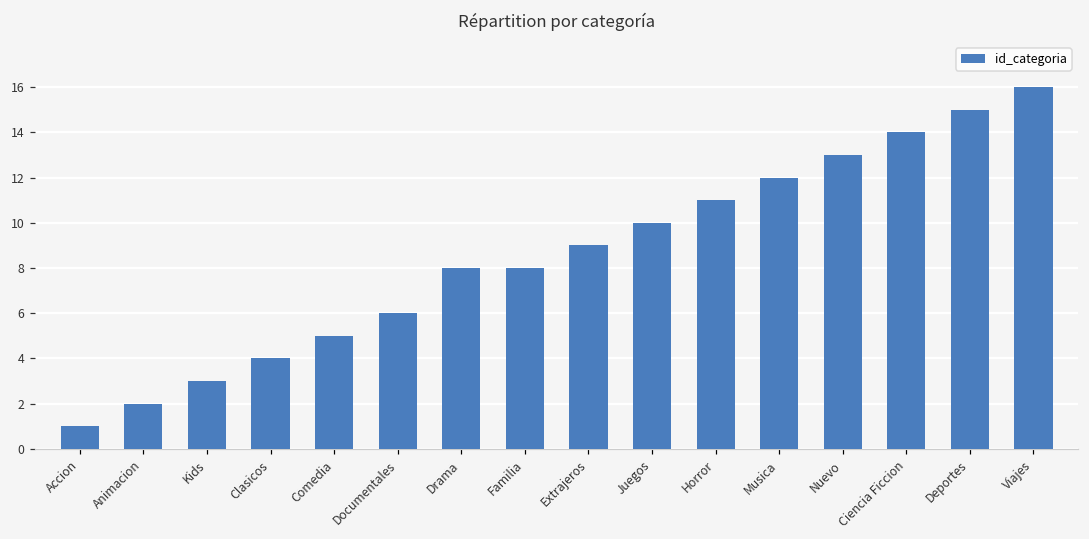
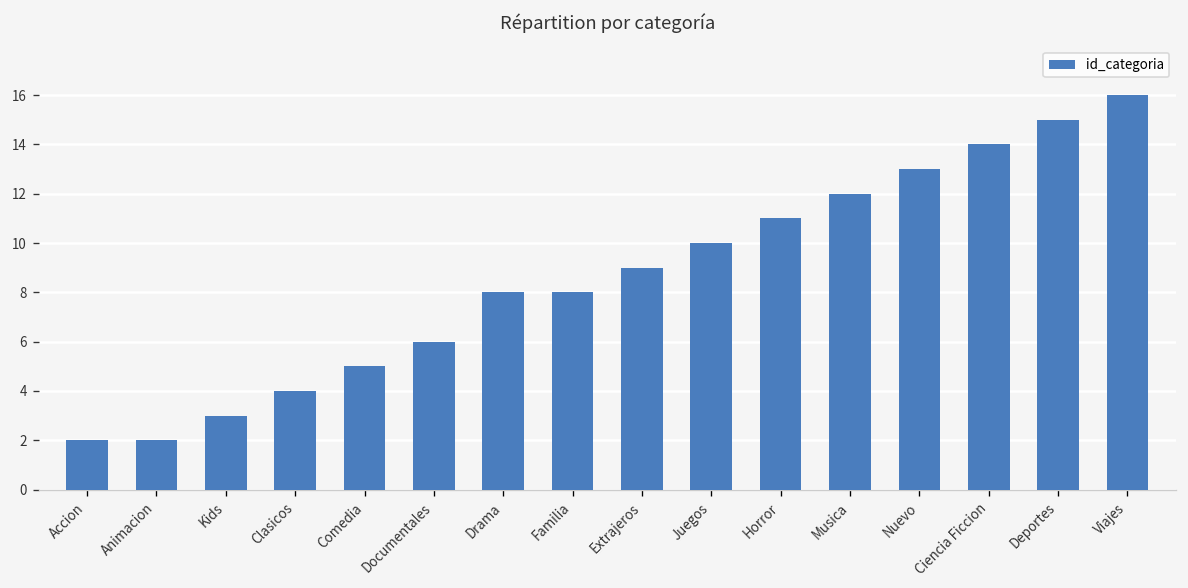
Accion: 1 -> 2
